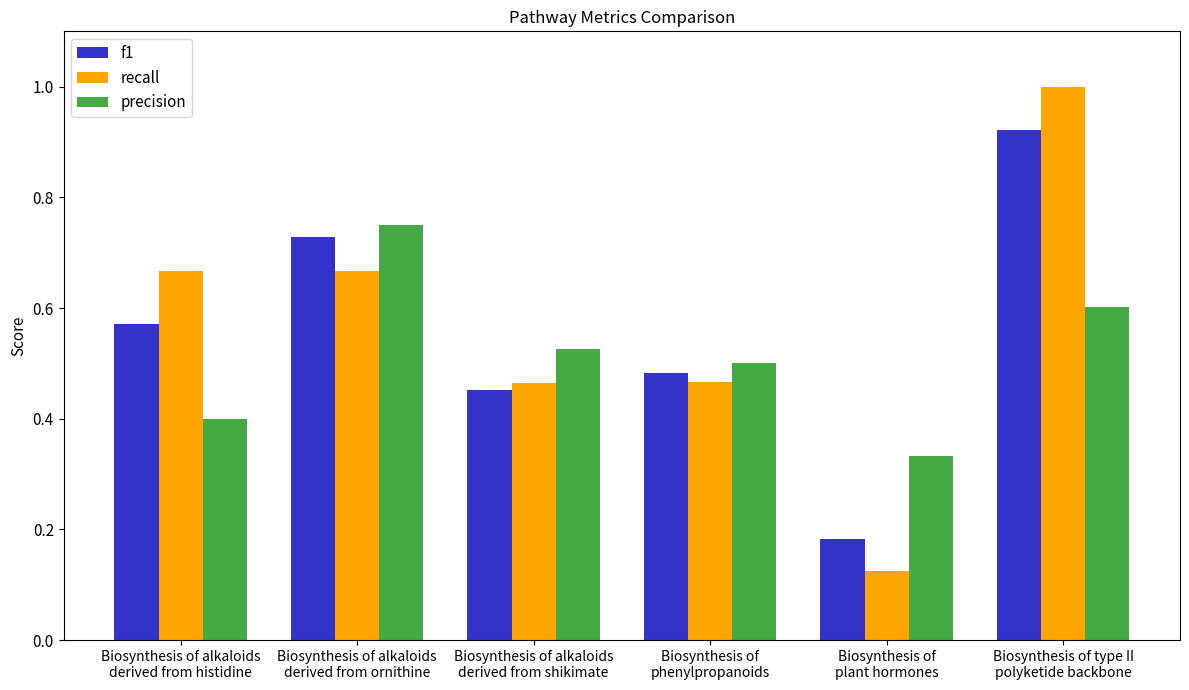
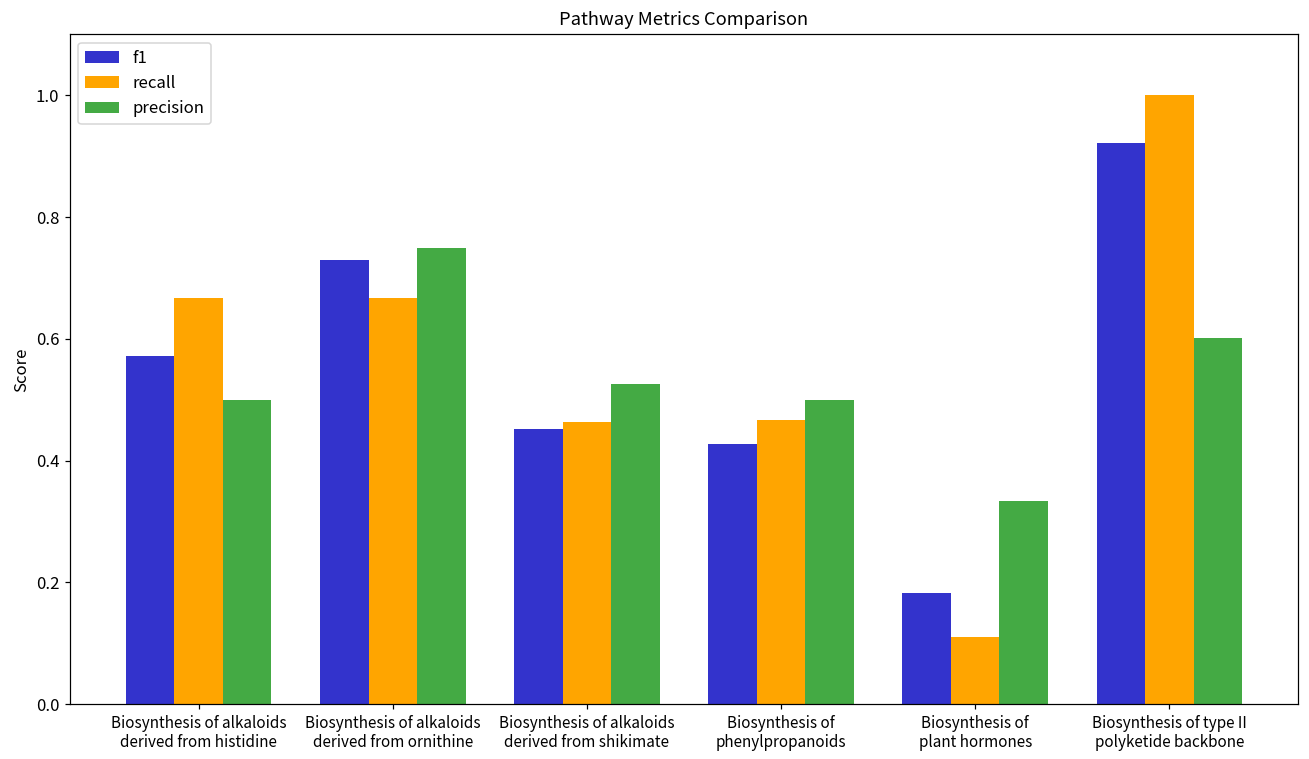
precision, Biosynthesis of alkaloids derived from histidine: 0.4 -> 0.5
f1, Biosynthesis of phenylpropanoids: 0.48 -> 0.43
recall, Biosynthesis of plant hormones: 0.13 -> 0.11
